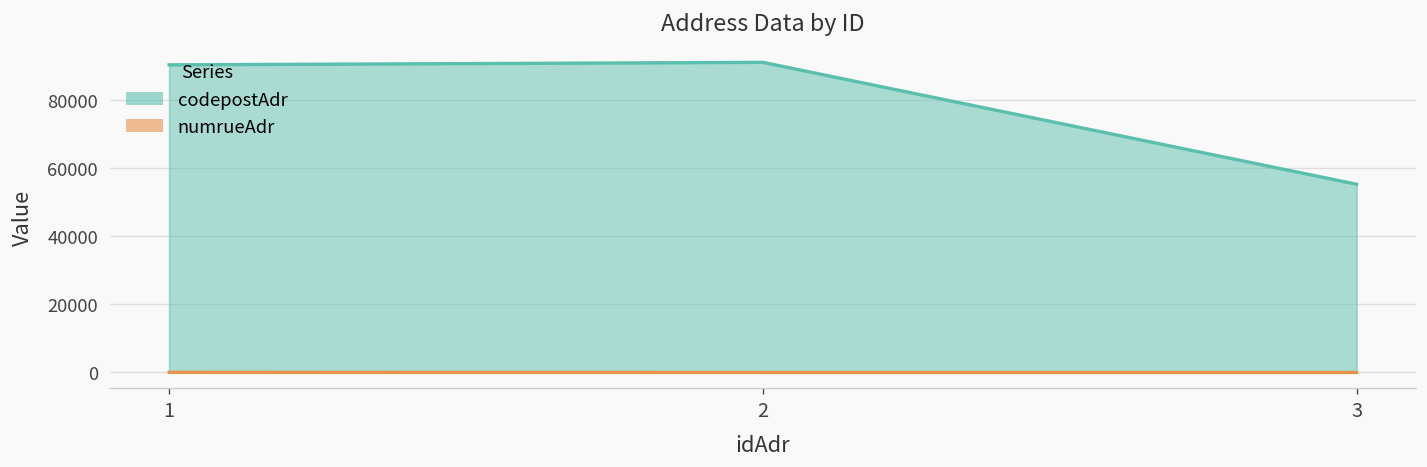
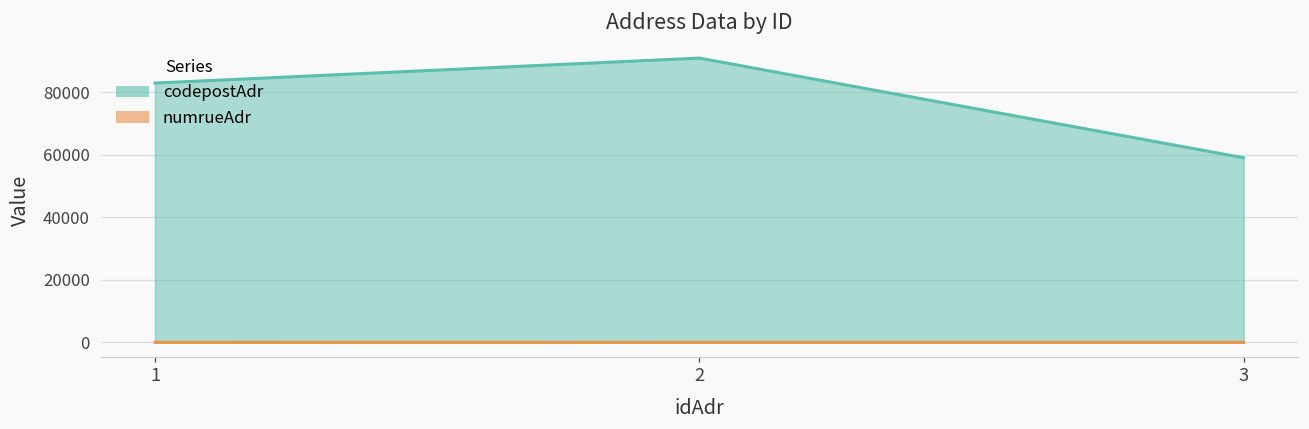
codepostAdr, 1: 90000 -> 83000
codepostAdr, 3: 55000 -> 59000
